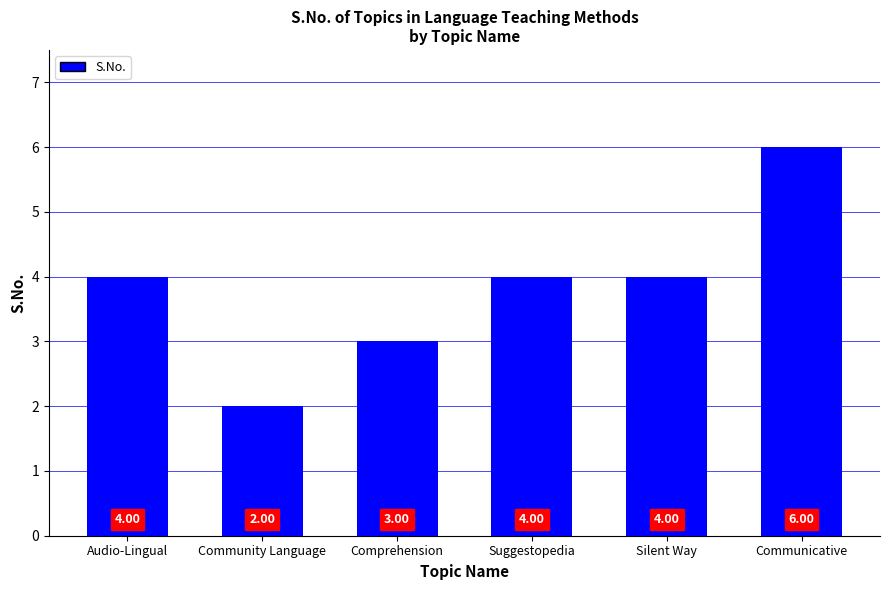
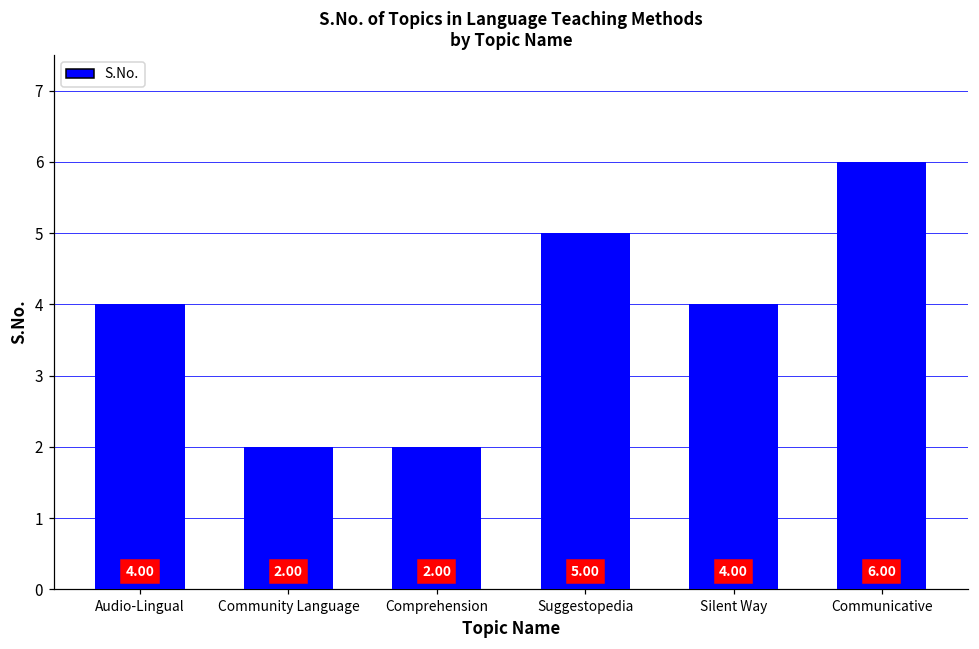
Comprehension: 3.00 -> 2.00
Suggestopedia: 4.00 -> 5.00
